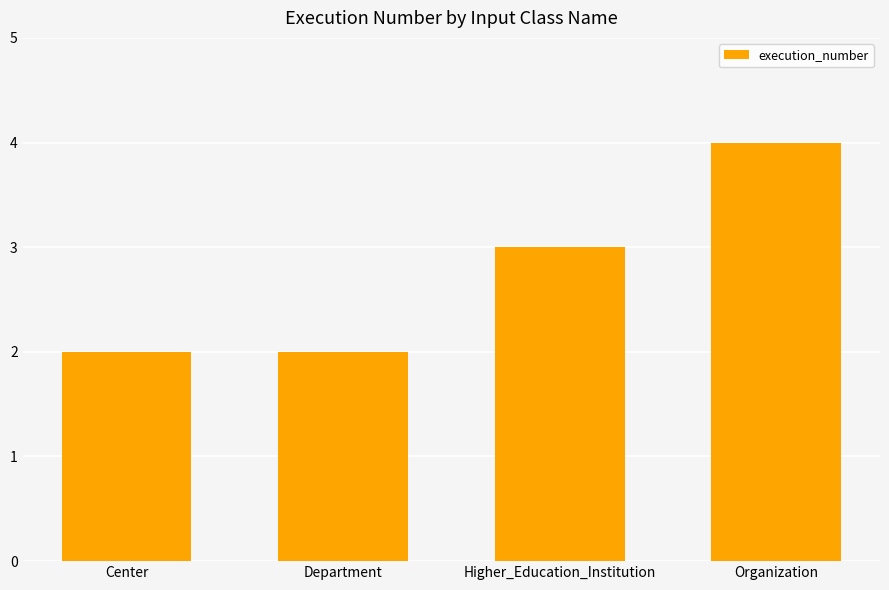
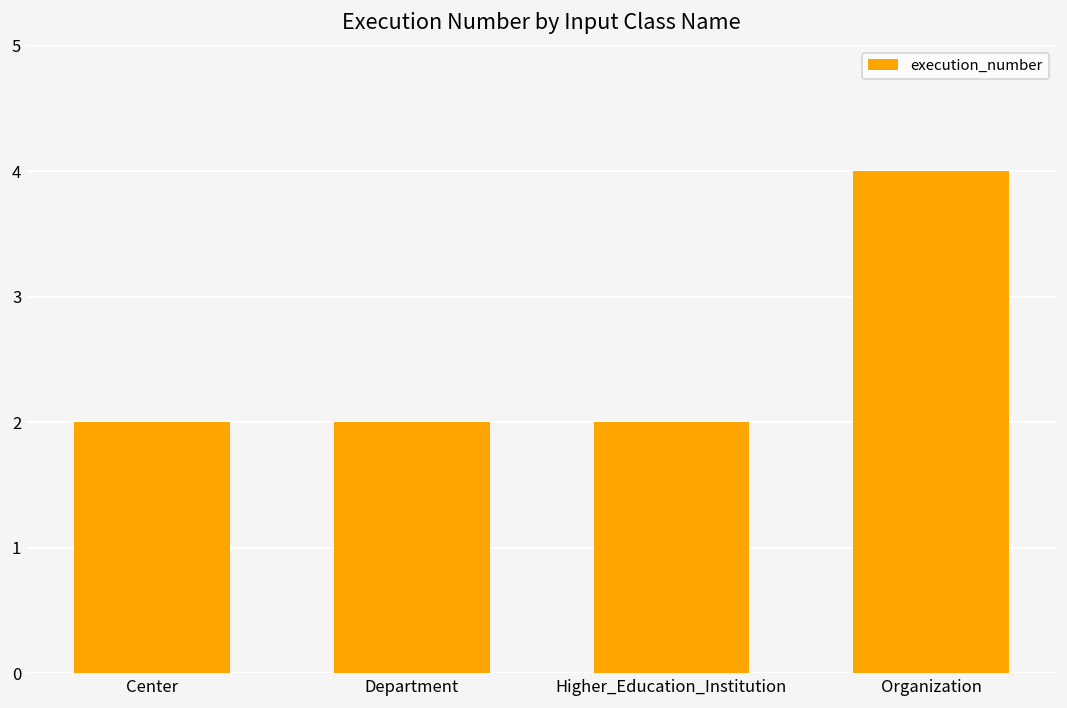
Higher_Education_Institution: 3 -> 2
